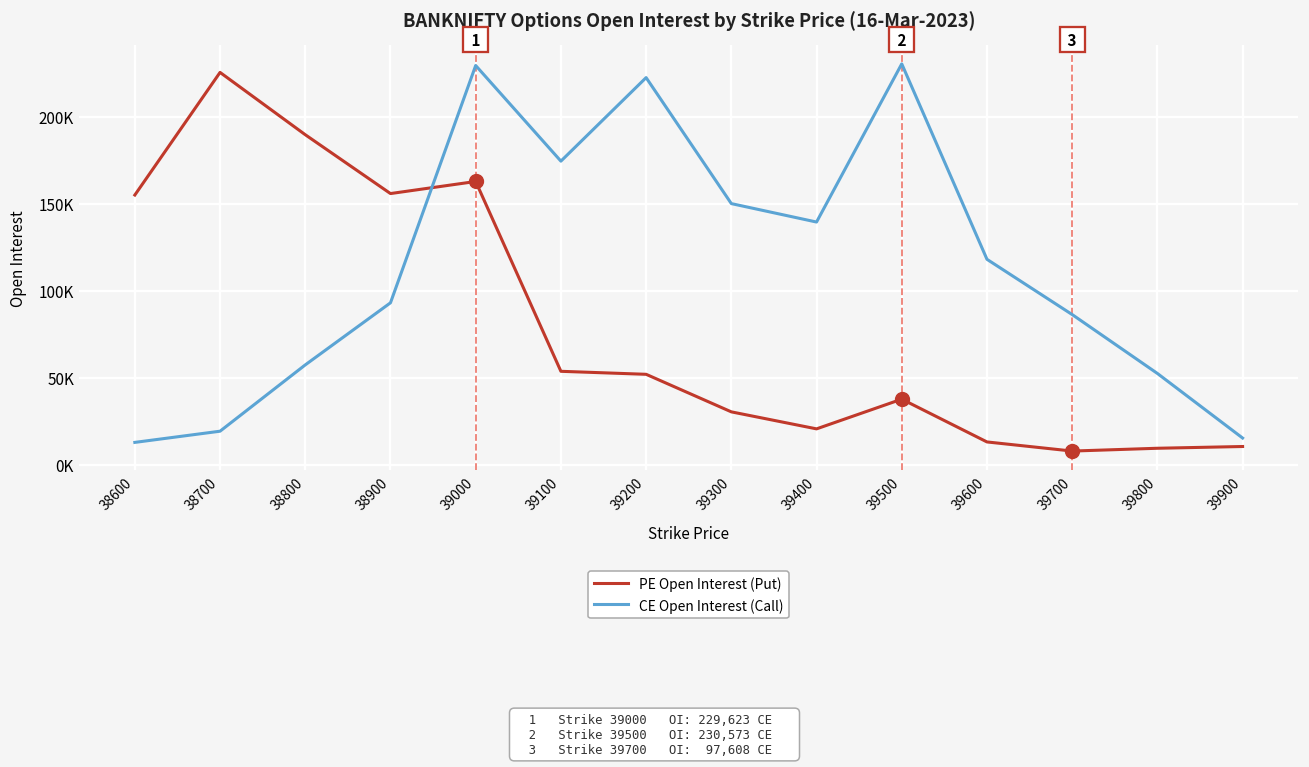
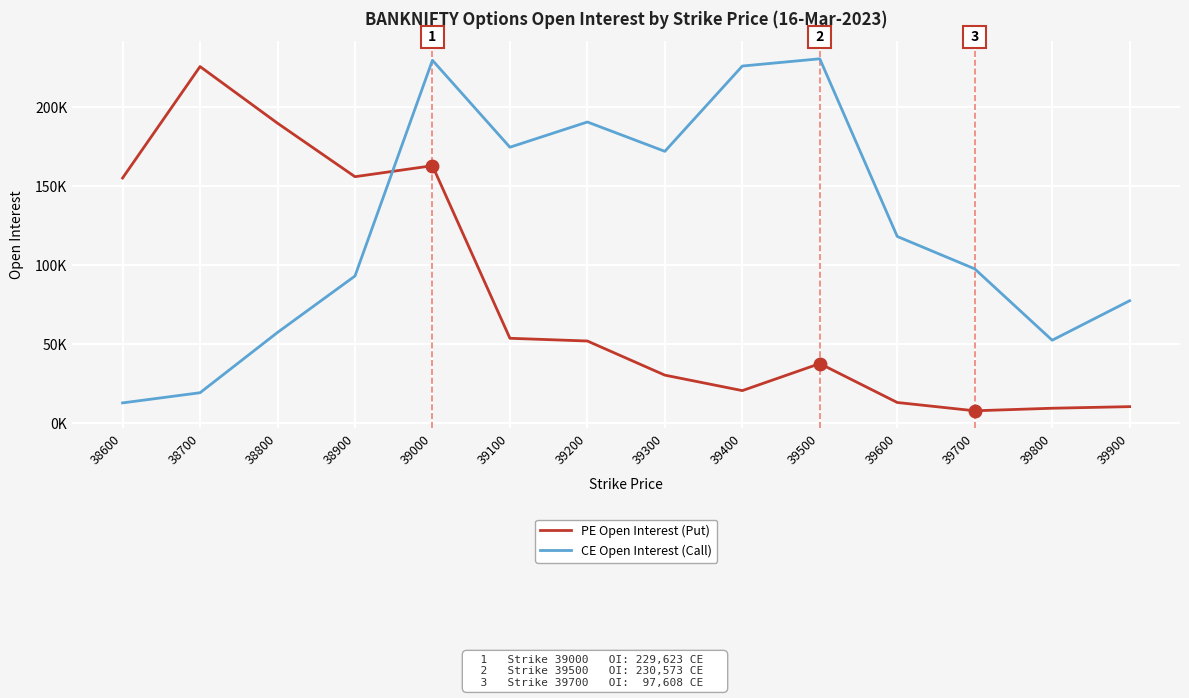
CE Open Interest (Call), 39200: 223000 -> 191000
CE Open Interest (Call), 39300: 150000 -> 172000
CE Open Interest (Call), 39400: 140000 -> 226000
CE Open Interest (Call), 39700: 86000 -> 98000
CE Open Interest (Call), 39900: 15000 -> 77000
